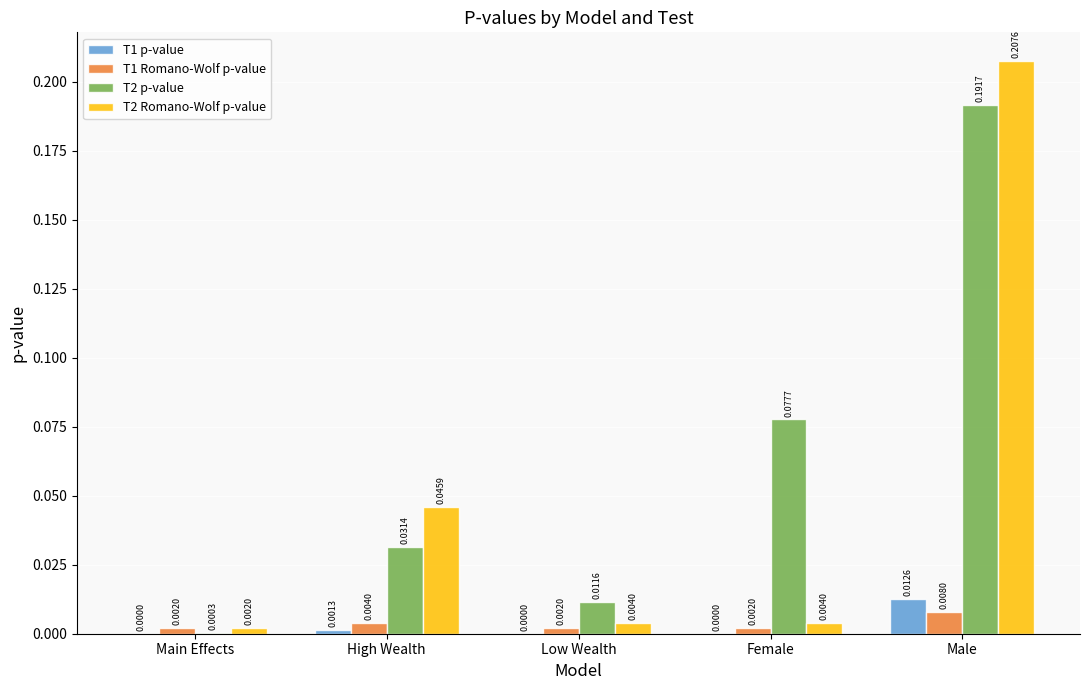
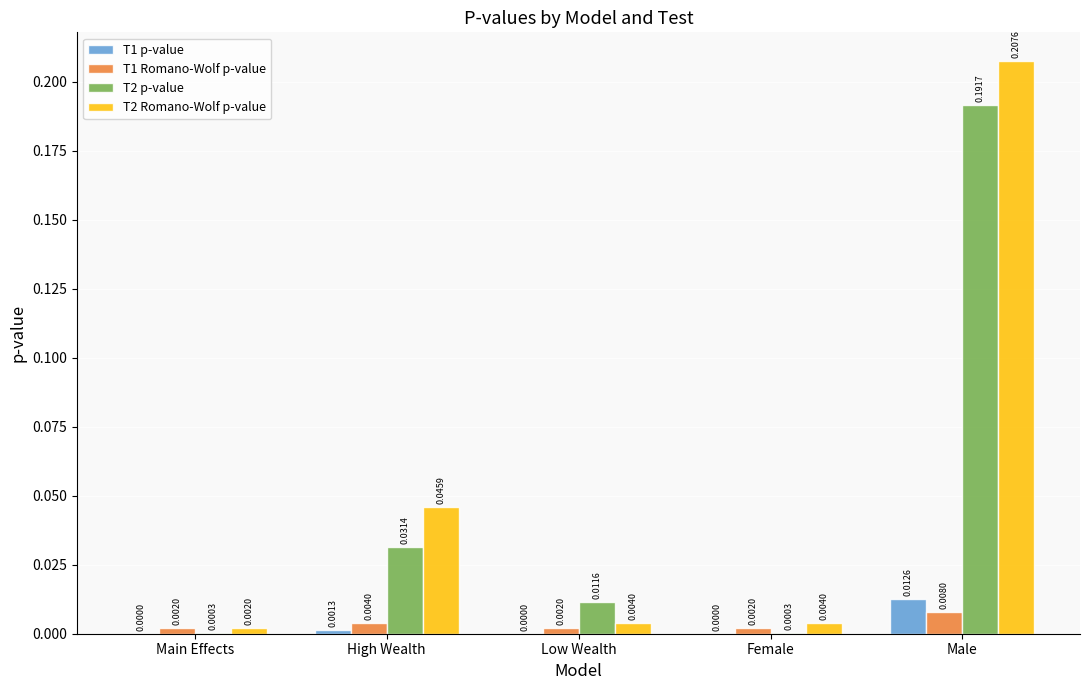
T2 p-value, Female: 0.0777 -> 0.0003
